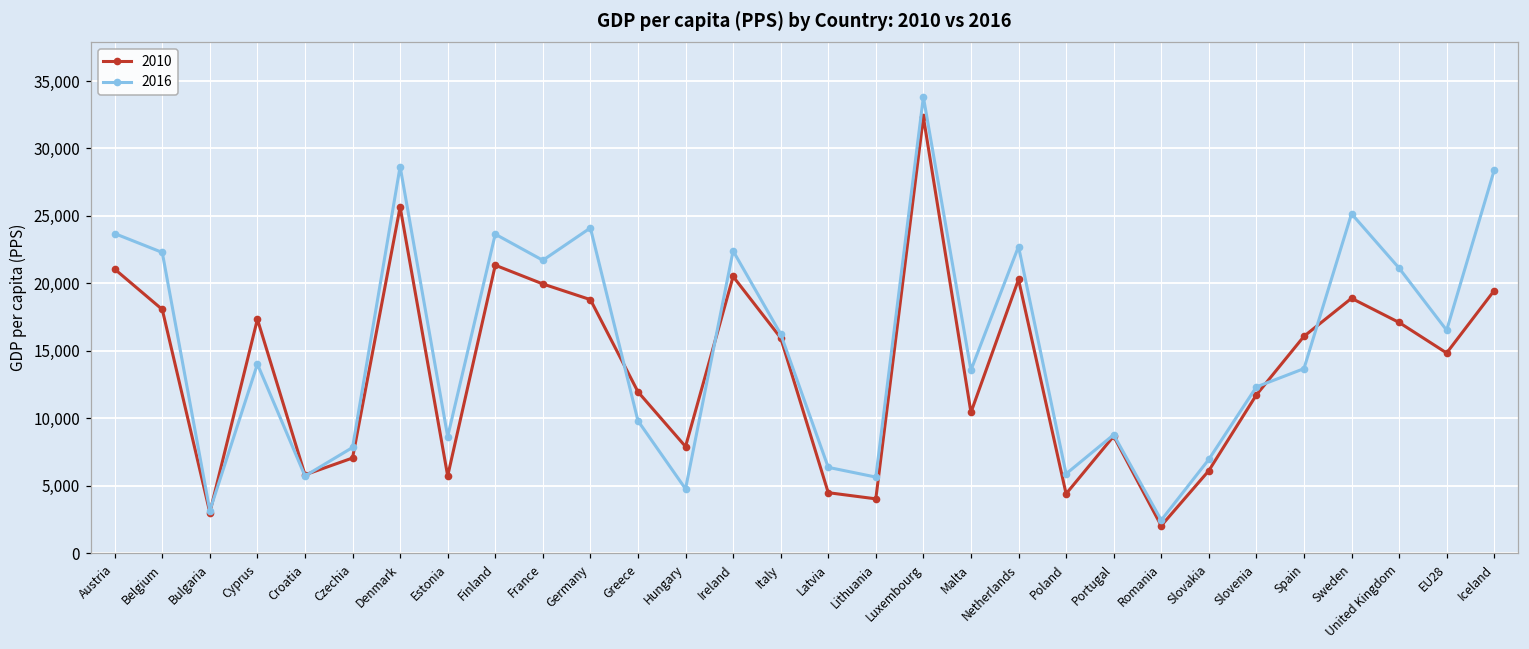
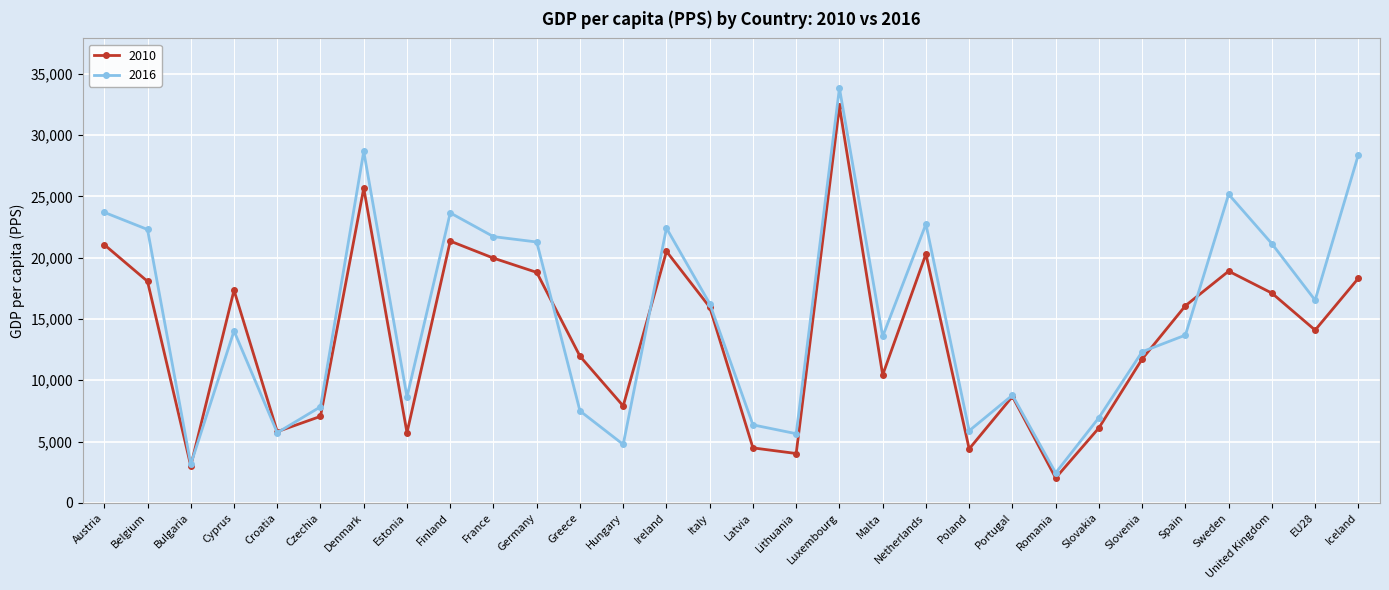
2016, Germany: 24,100 -> 21,300
2016, Greece: 9,800 -> 7,500
2010, EU28: 14,800 -> 14,100
2010, Iceland: 19,500 -> 18,300
